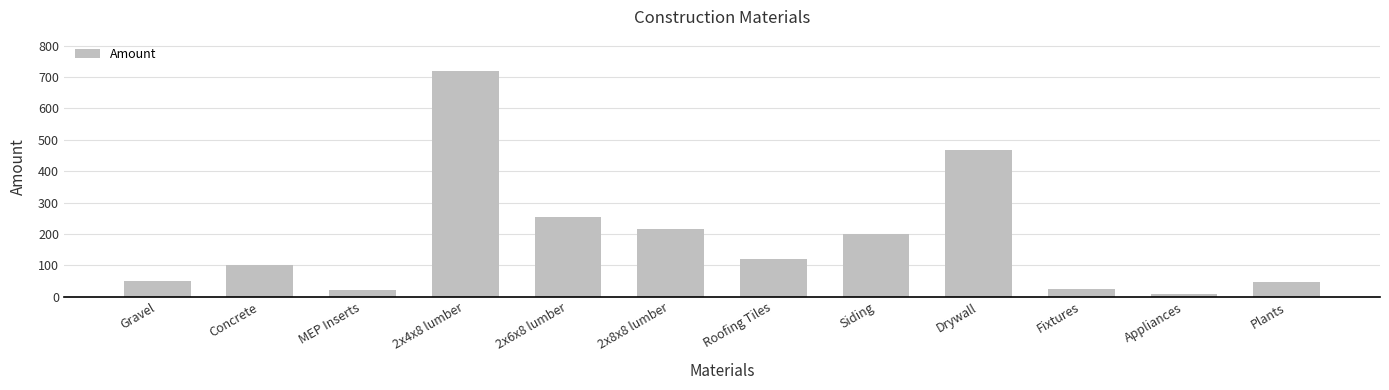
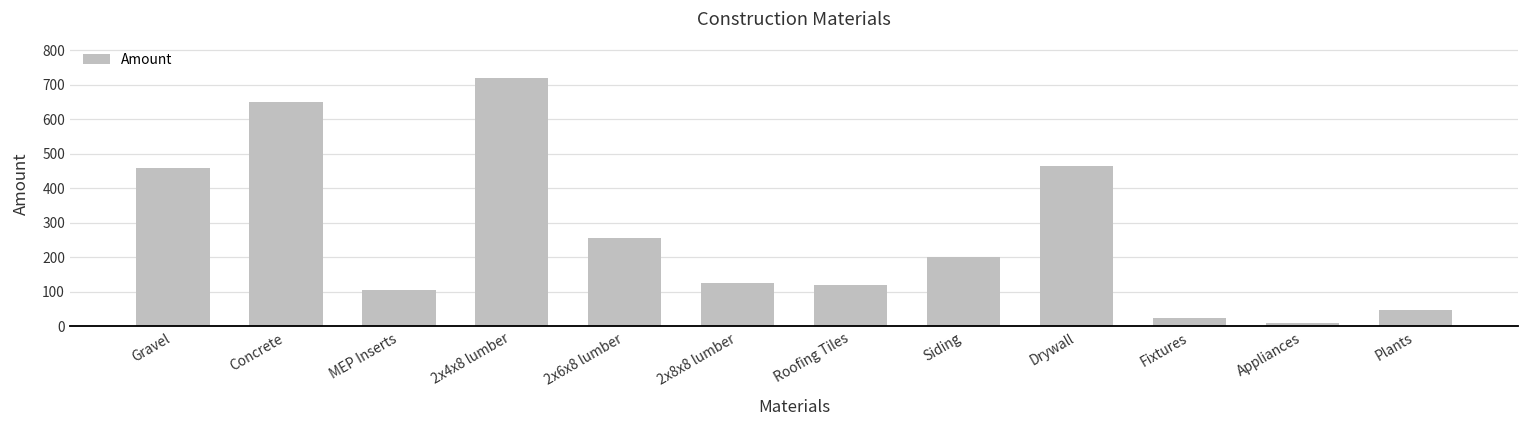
Gravel: 50 -> 460
Concrete: 100 -> 650
MEP Inserts: 20 -> 110
2x8x8 lumber: 220 -> 130
